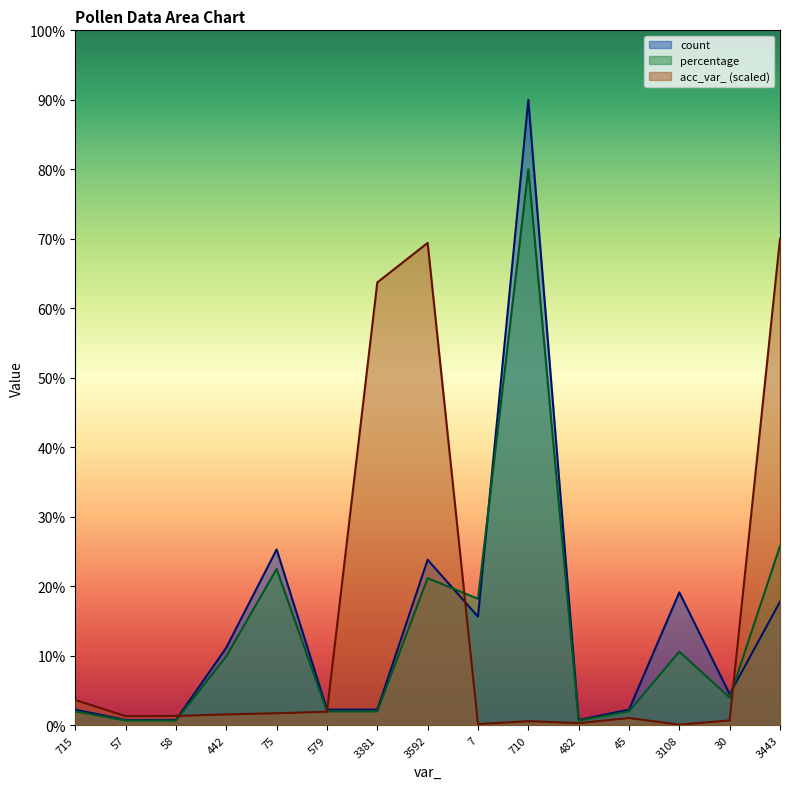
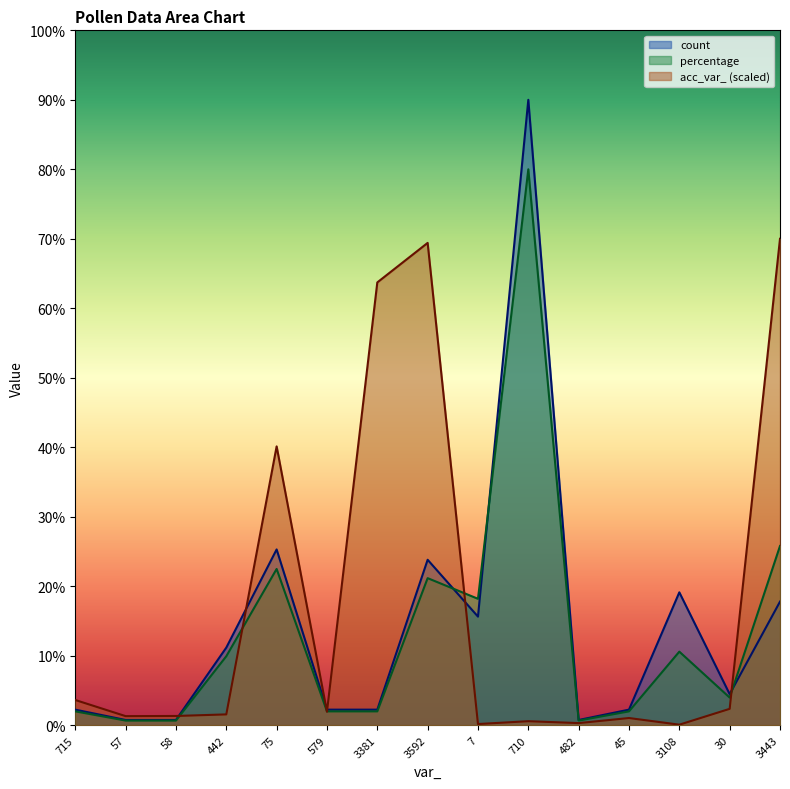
acc_var_ (scaled), 75: 2% -> 40%
acc_var_ (scaled), 30: 1% -> 2%
